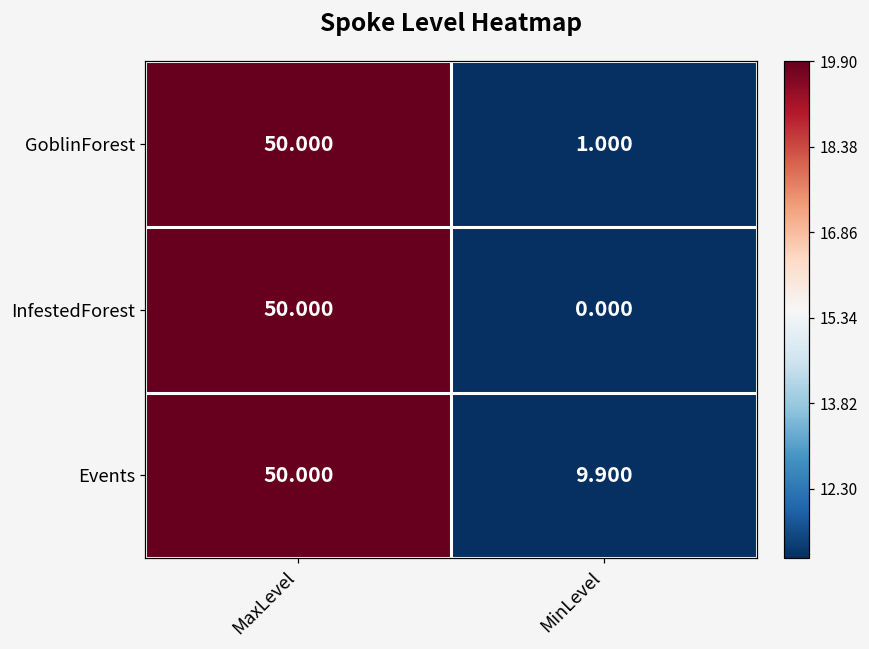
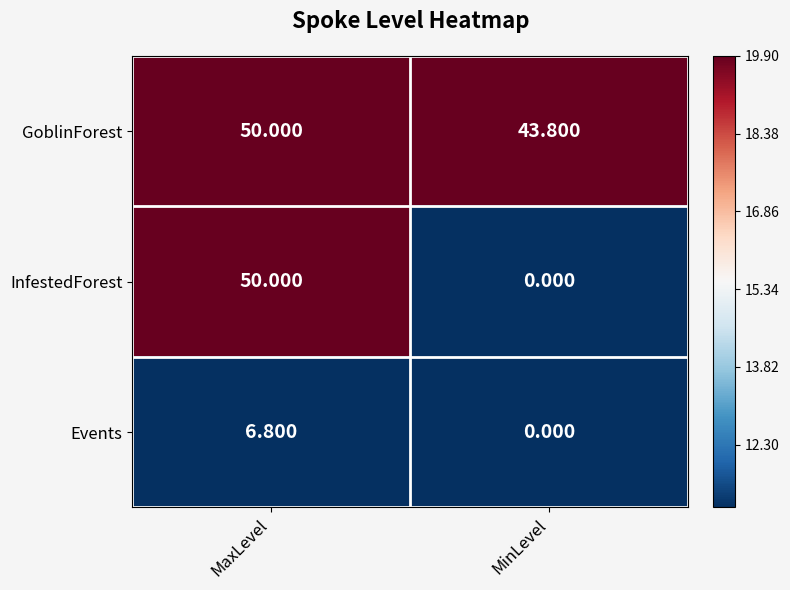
GoblinForest, MinLevel: 1.000 -> 43.800
Events, MaxLevel: 50.000 -> 6.800
Events, MinLevel: 9.900 -> 0.000
